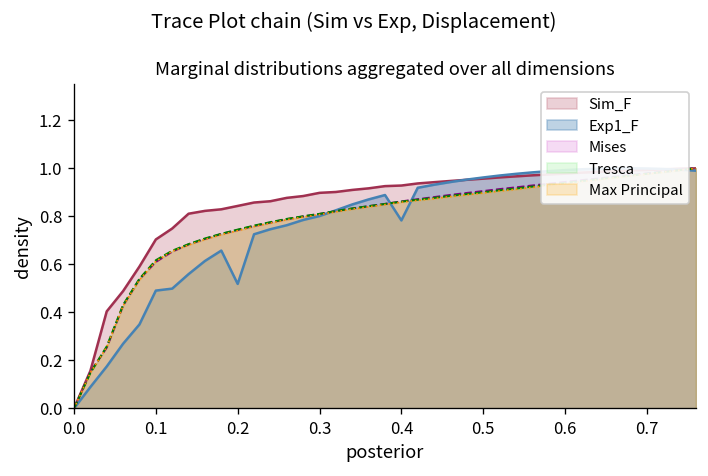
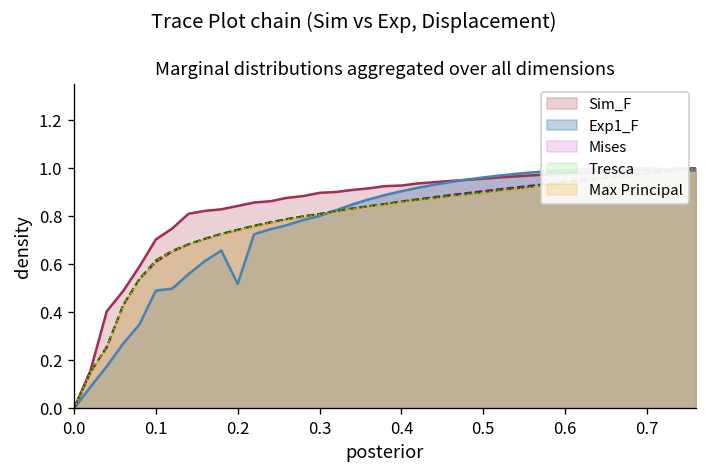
Exp1_F, 0.4: 0.78 -> 0.90
